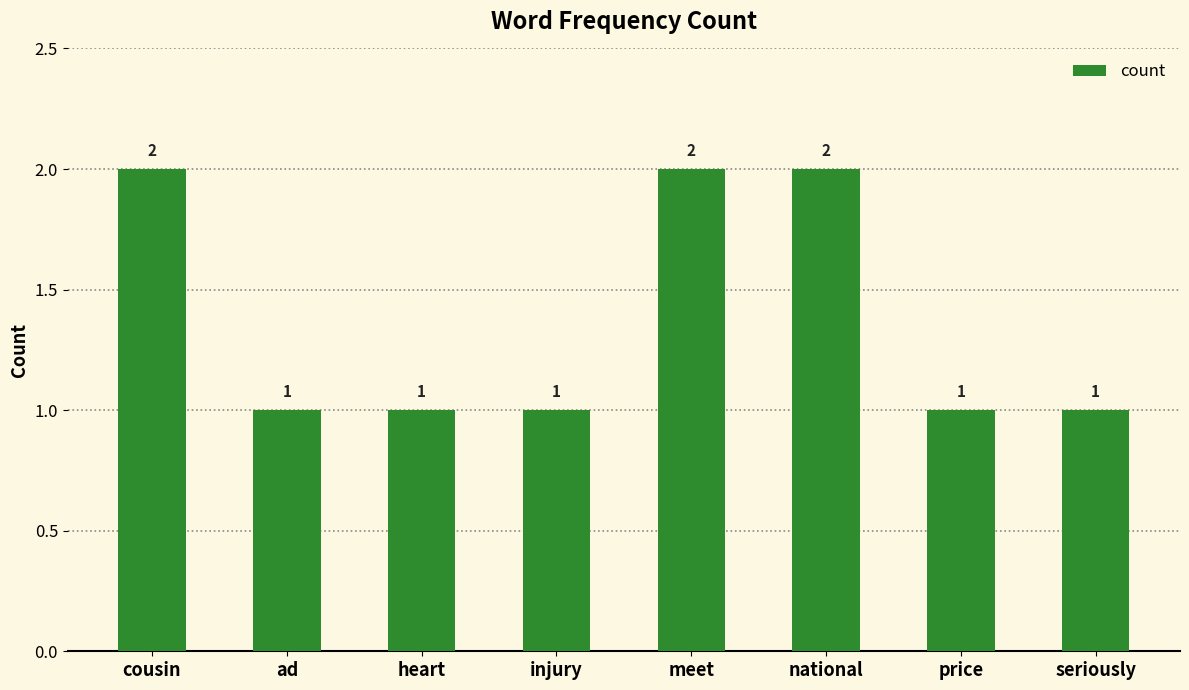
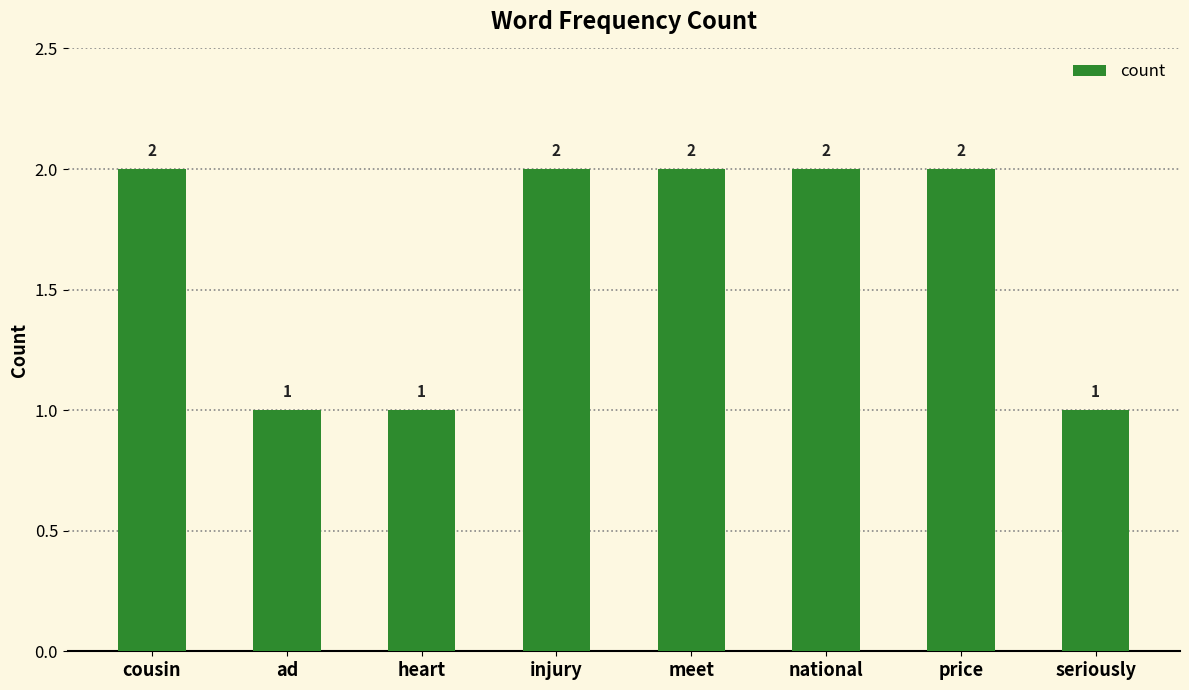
injury: 1 -> 2
price: 1 -> 2
